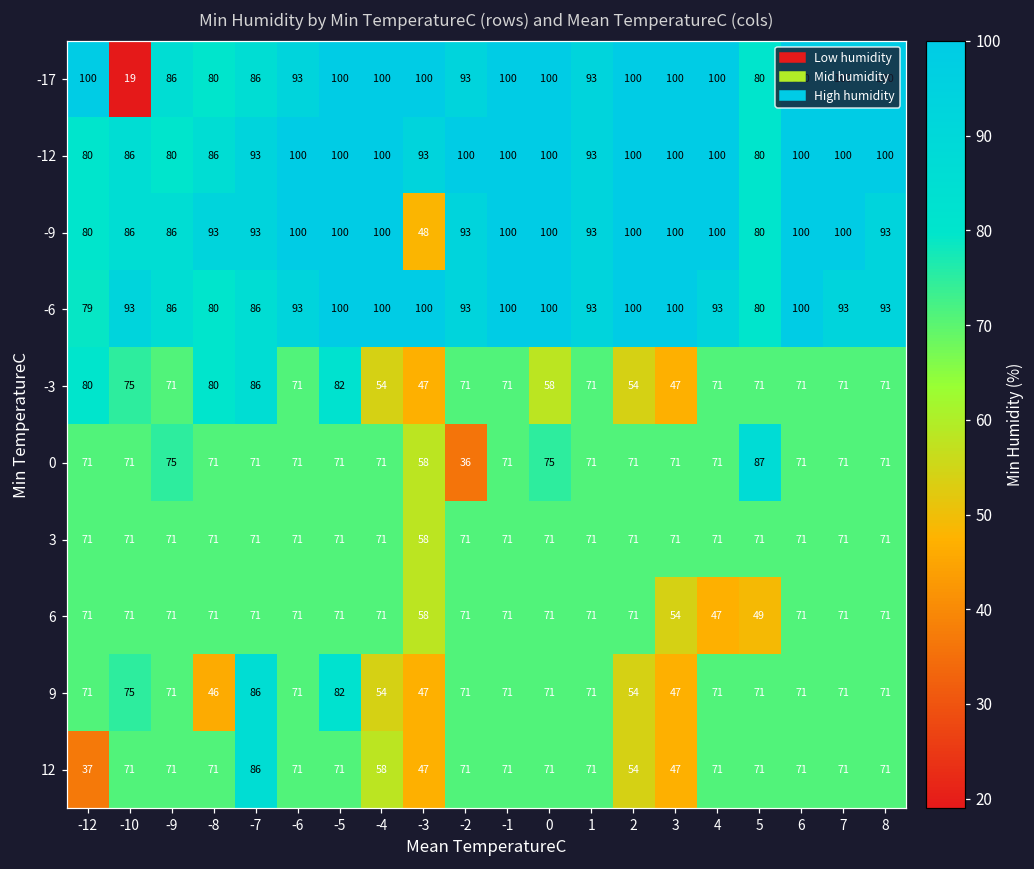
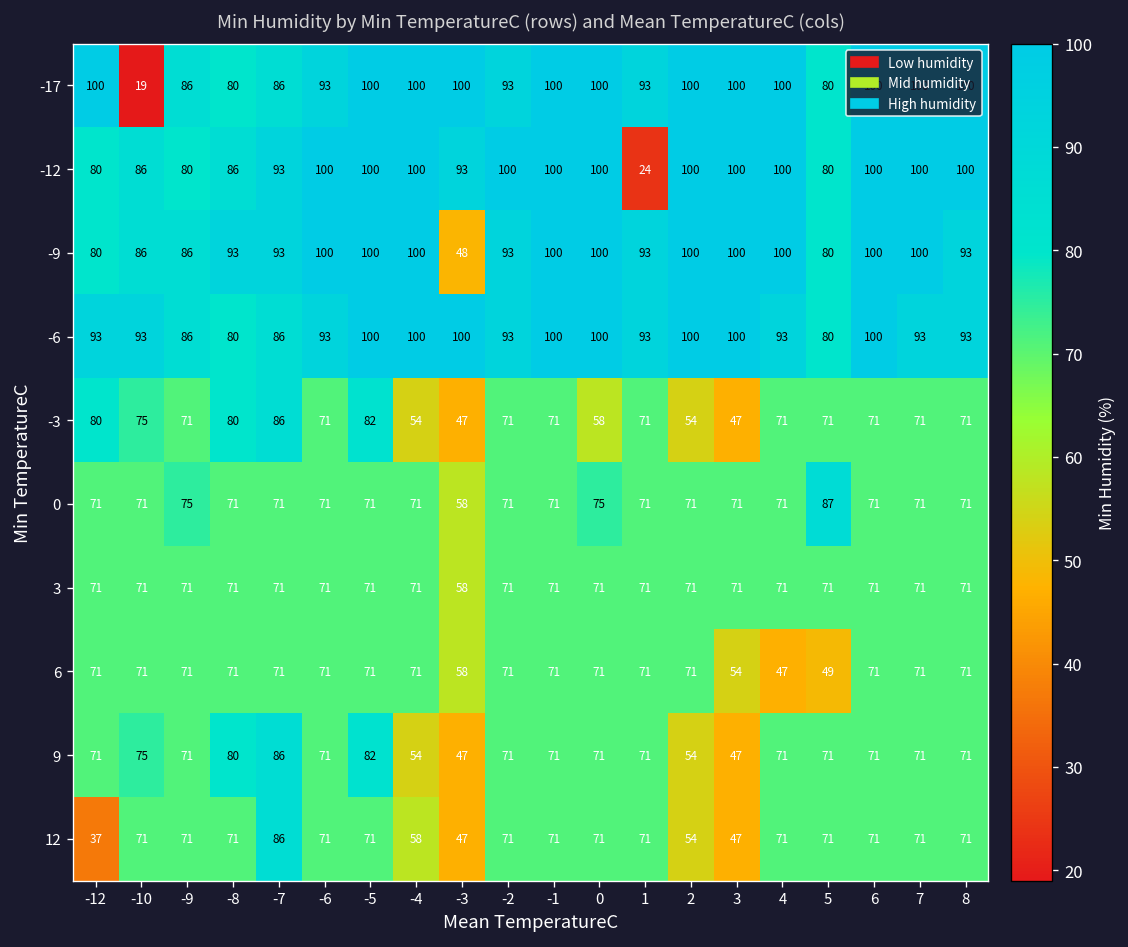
-12, 1: 93 -> 24
-6, -12: 79 -> 93
0, -2: 36 -> 71
9, -8: 46 -> 80
